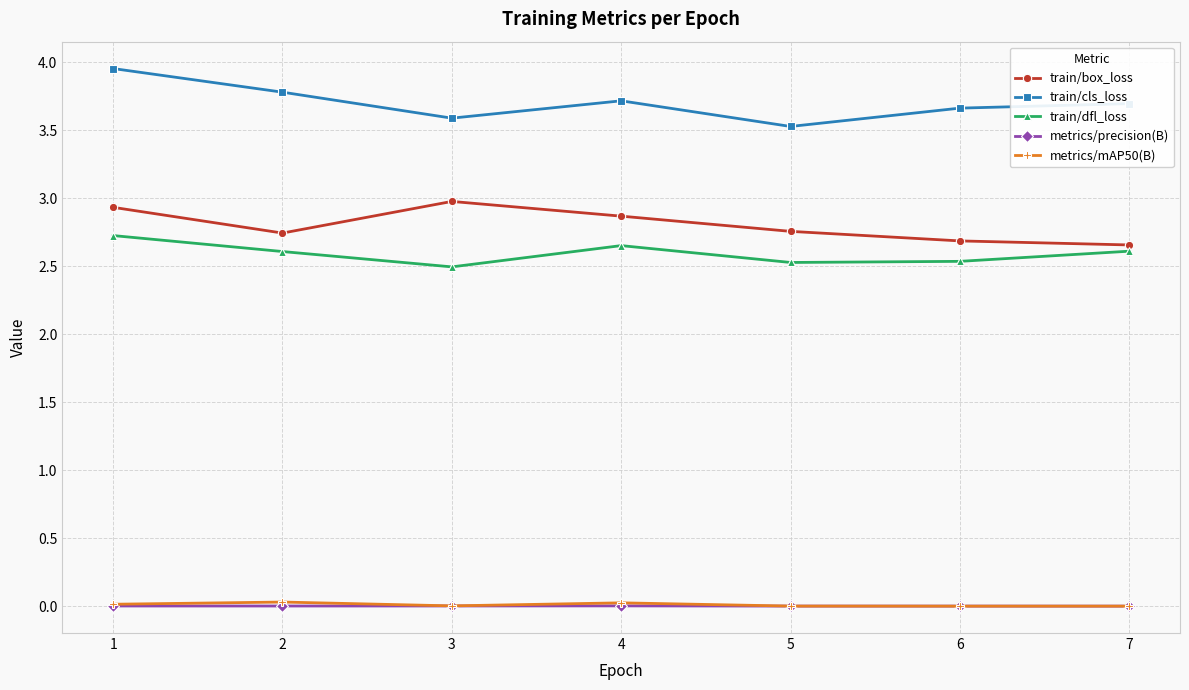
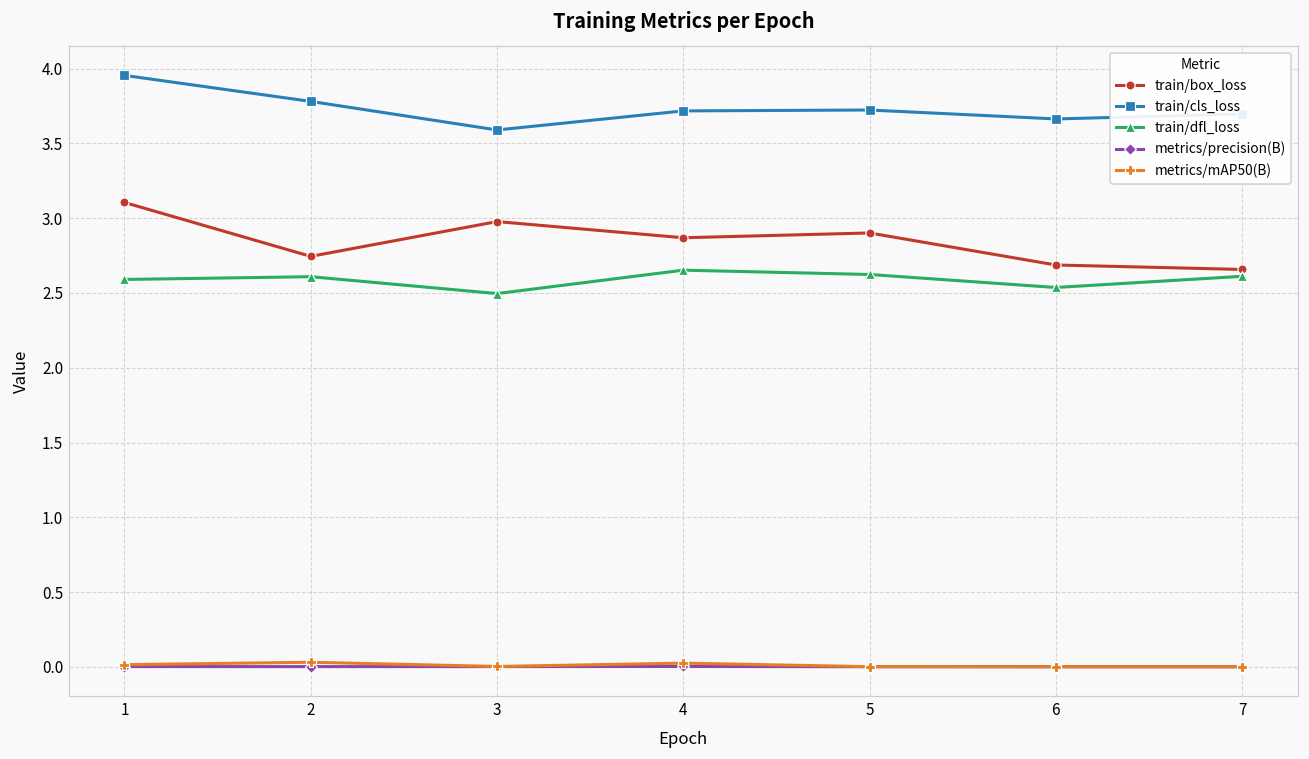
train/box_loss, 1: 2.93 -> 3.11
train/dfl_loss, 1: 2.73 -> 2.59
train/box_loss, 5: 2.76 -> 2.90
train/cls_loss, 5: 3.53 -> 3.72
train/dfl_loss, 5: 2.53 -> 2.62
